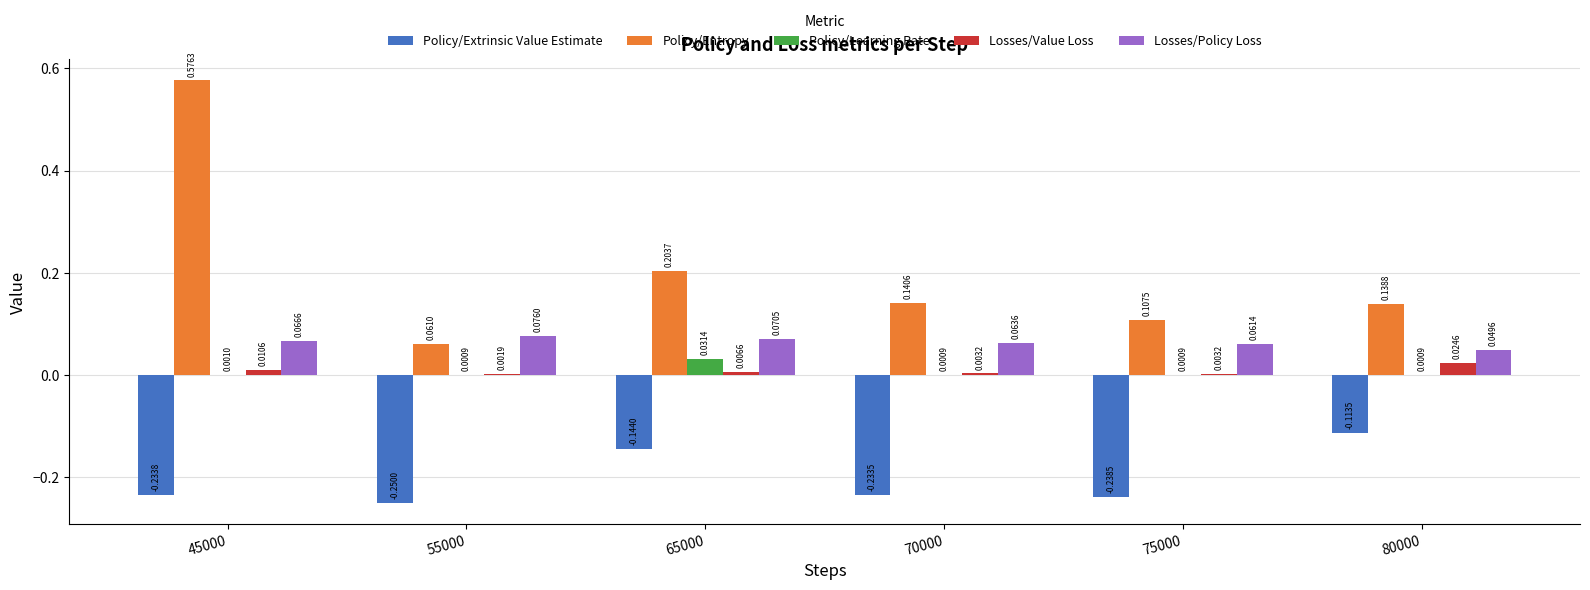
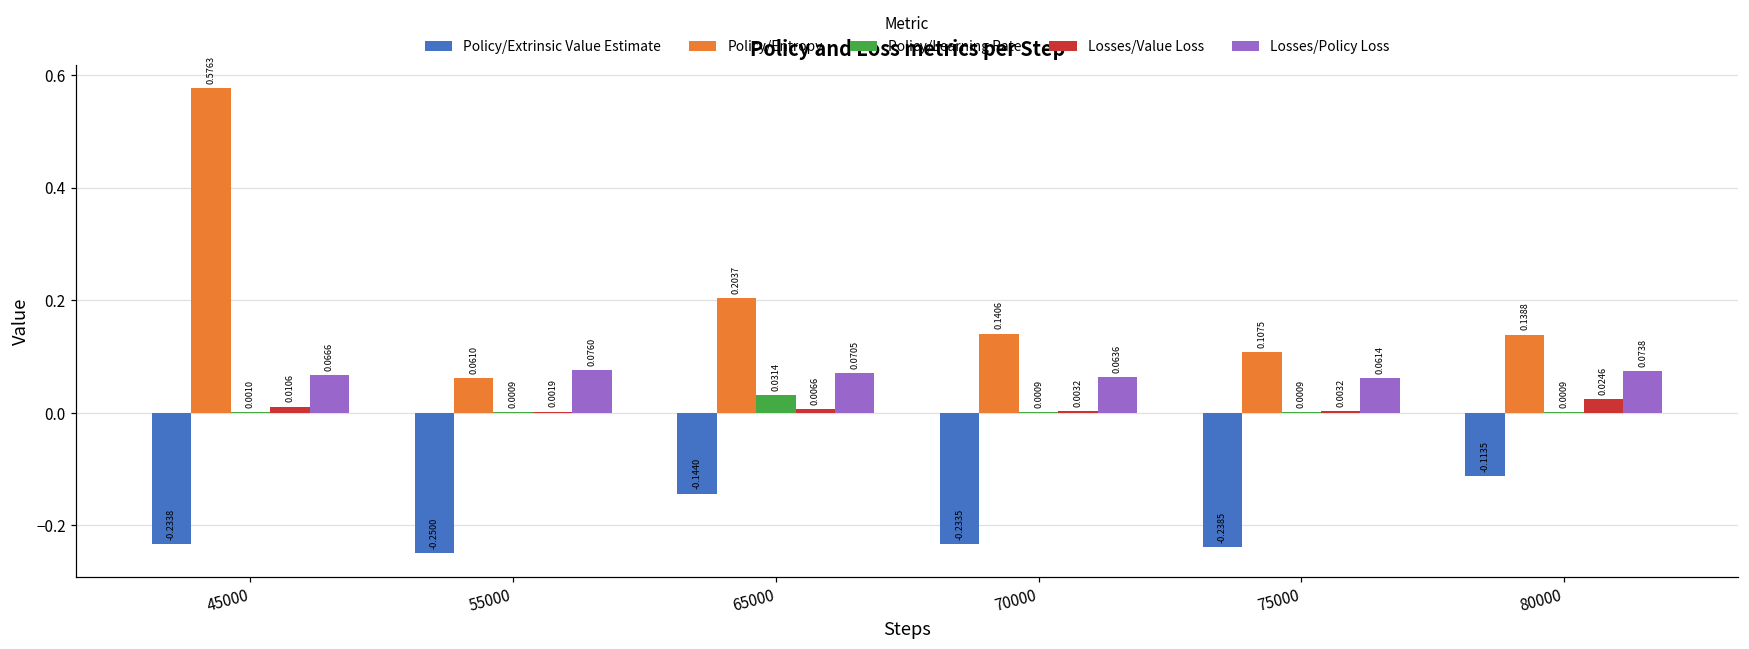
Losses/Policy Loss, 80000: 0.0496 -> 0.0738
